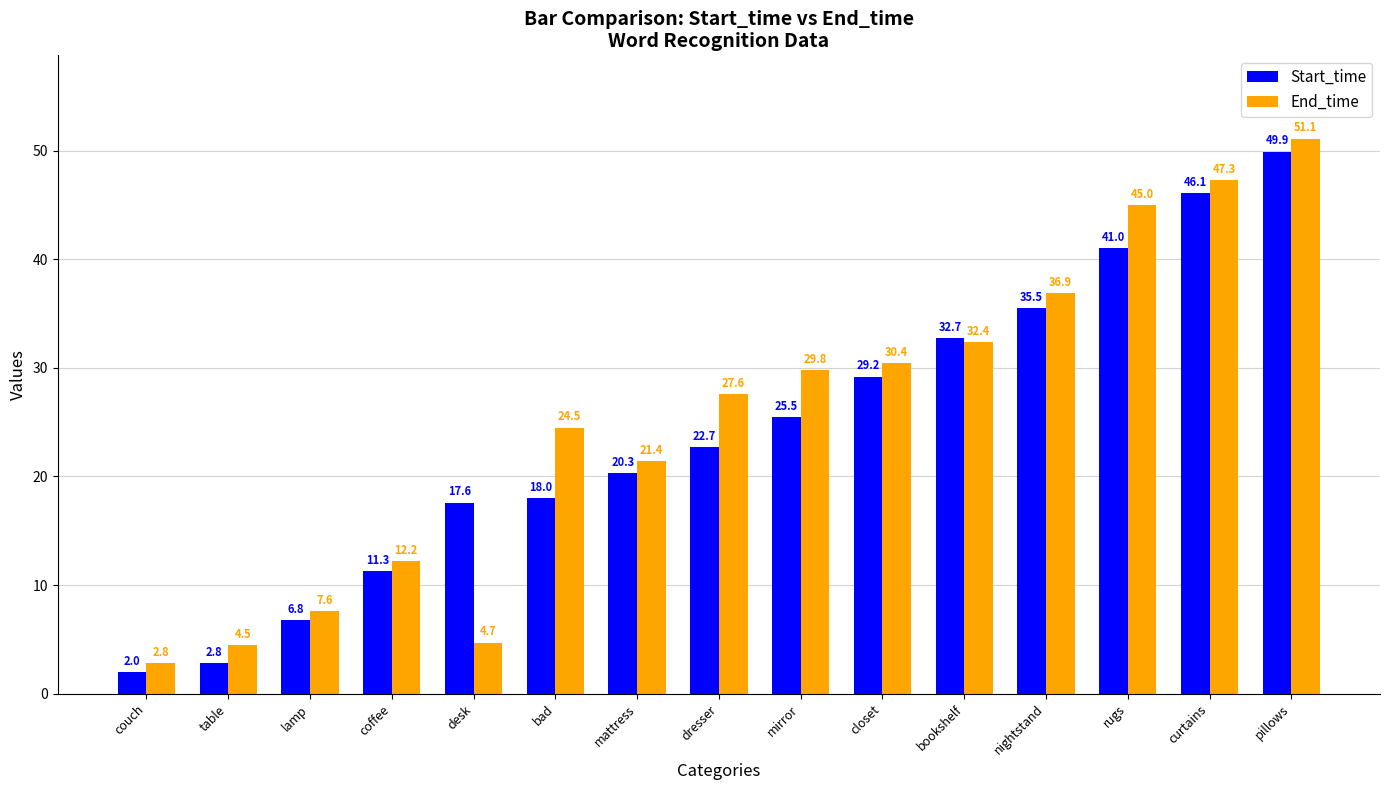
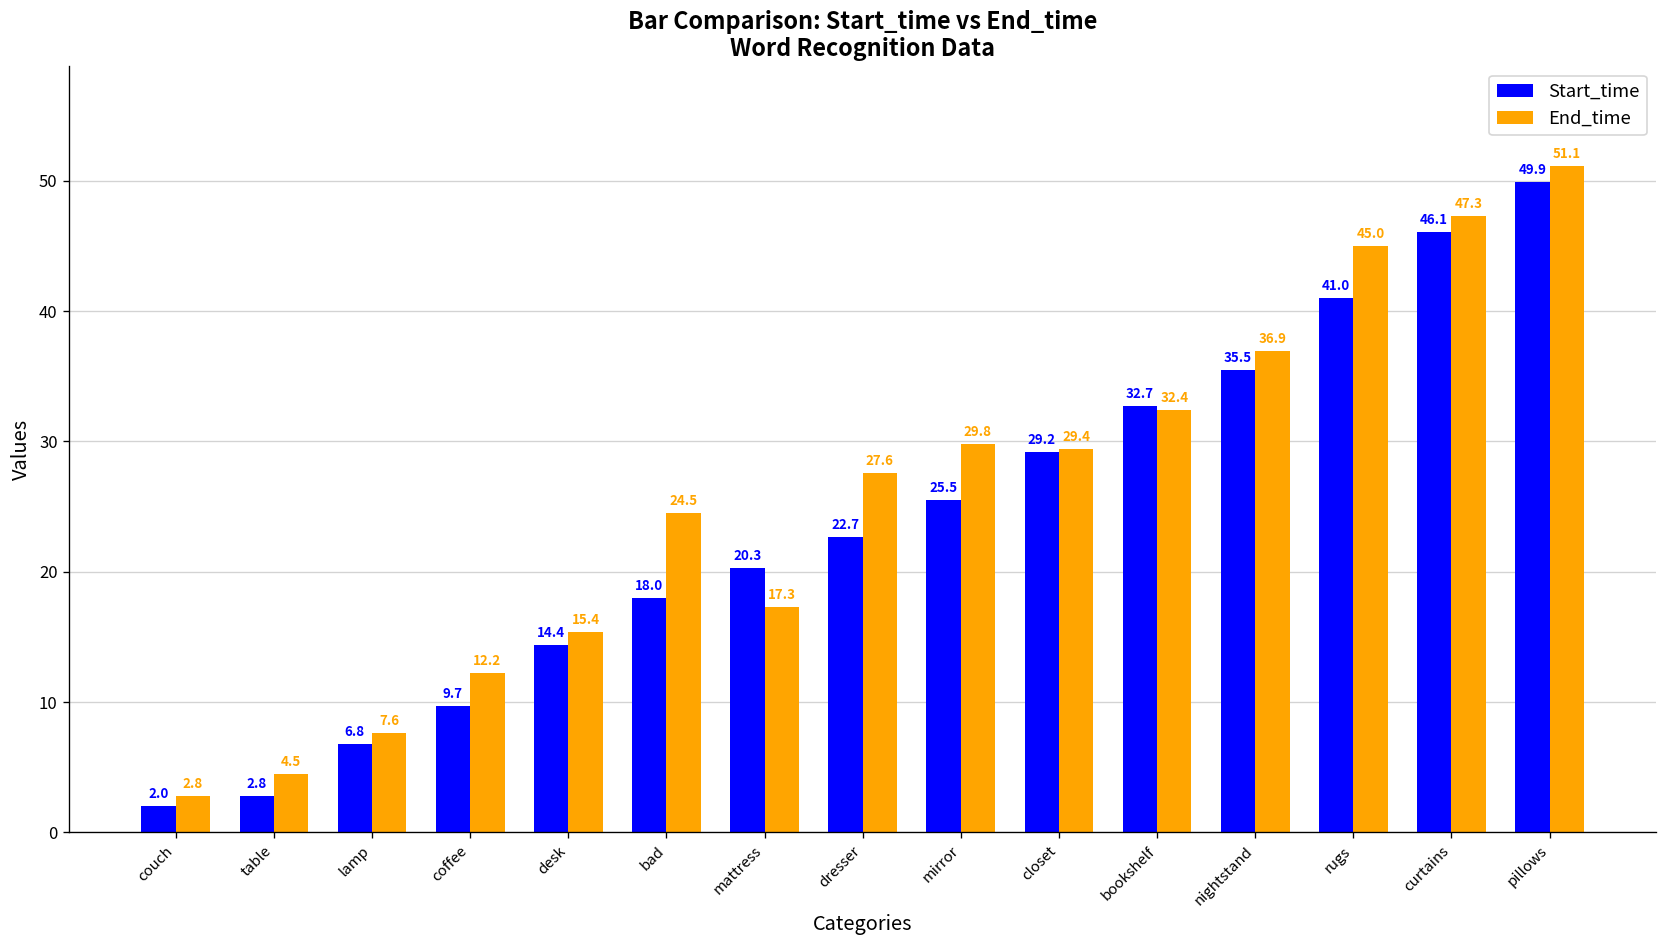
Start_time, coffee: 11.3 -> 9.7
Start_time, desk: 17.6 -> 14.4
End_time, desk: 4.7 -> 15.4
End_time, mattress: 21.4 -> 17.3
End_time, closet: 30.4 -> 29.4
